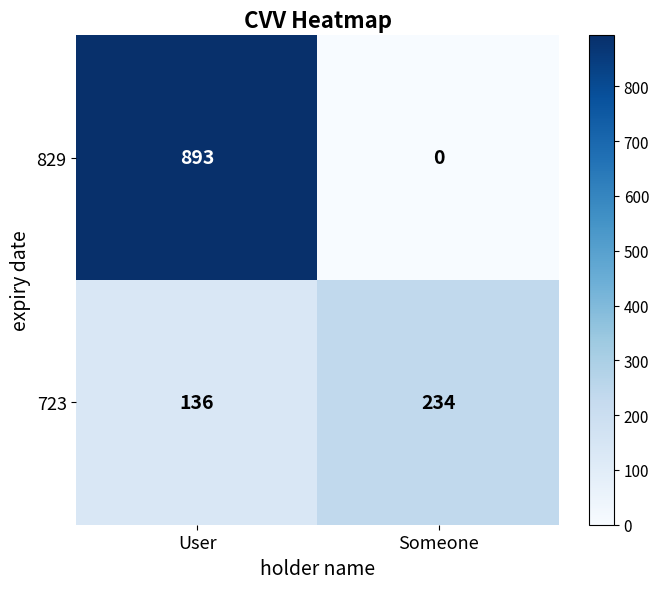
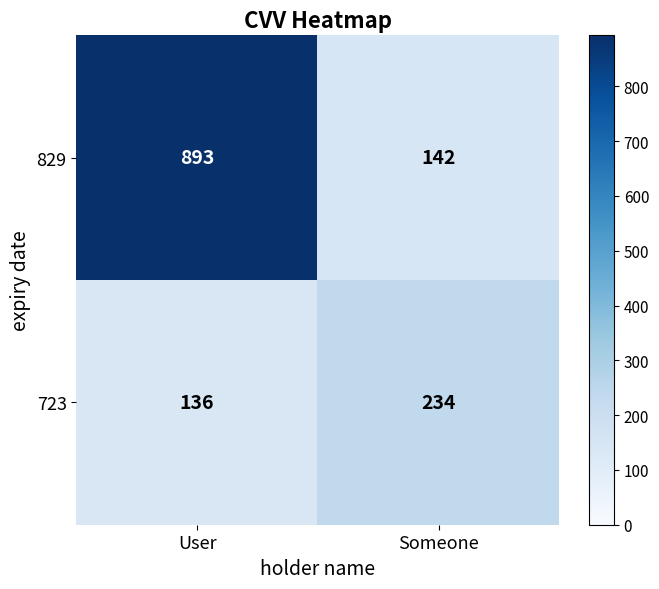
829, Someone: 0 -> 142
